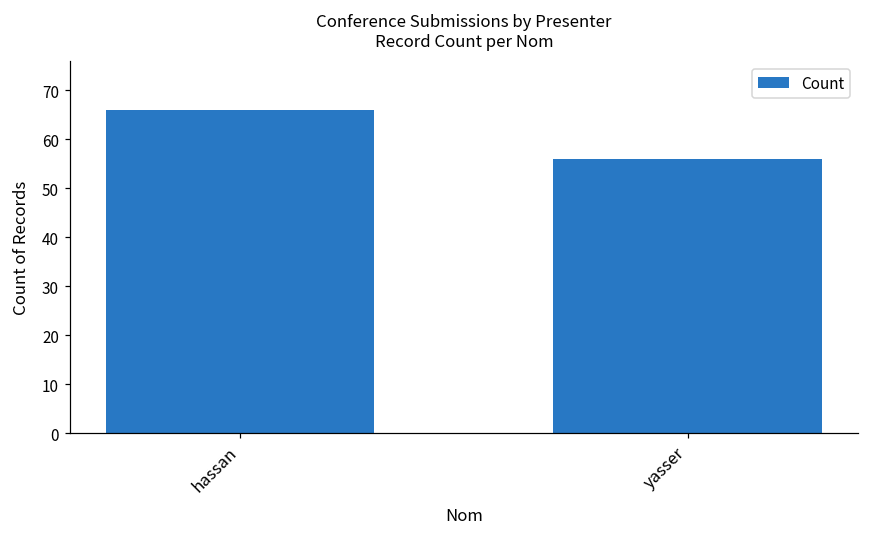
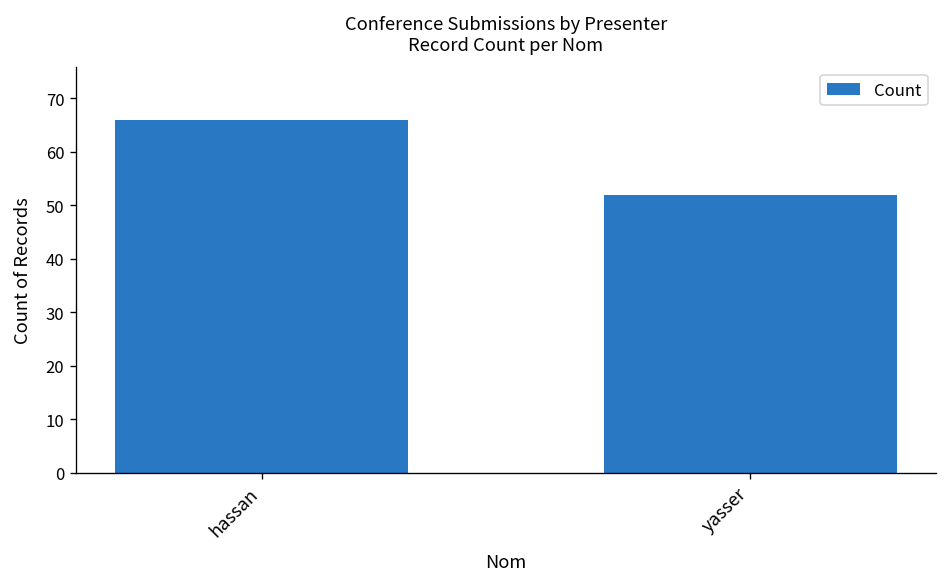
yasser: 56 -> 52
